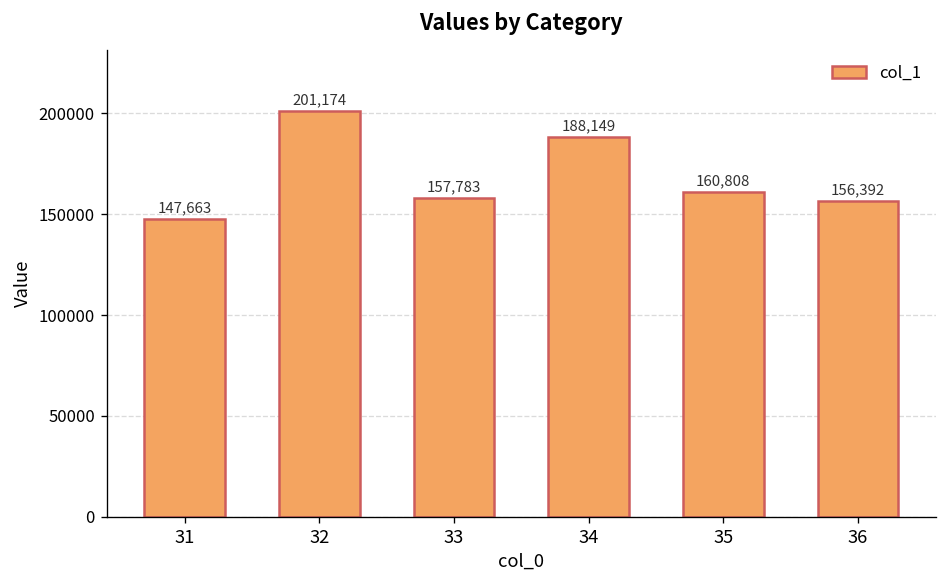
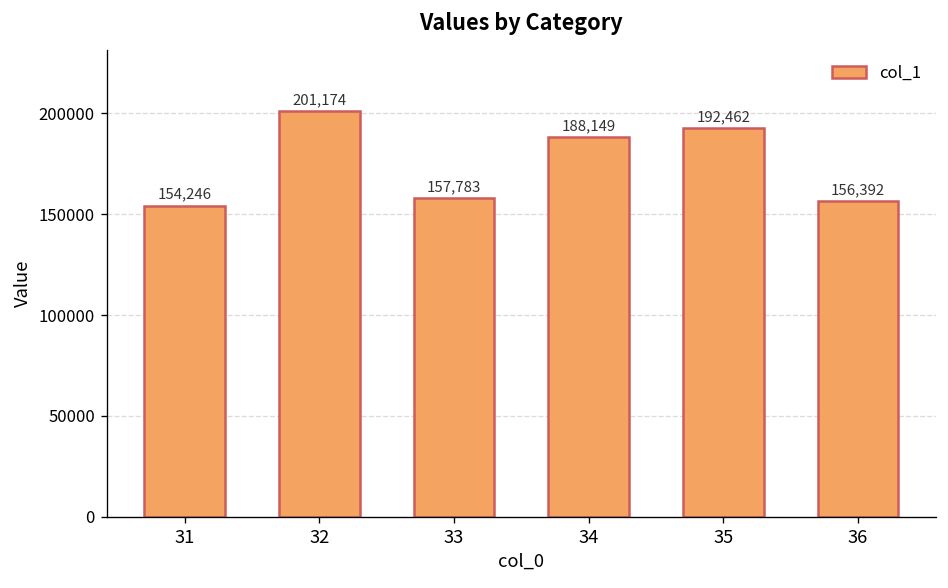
31: 147,663 -> 154,246
35: 160,808 -> 192,462
